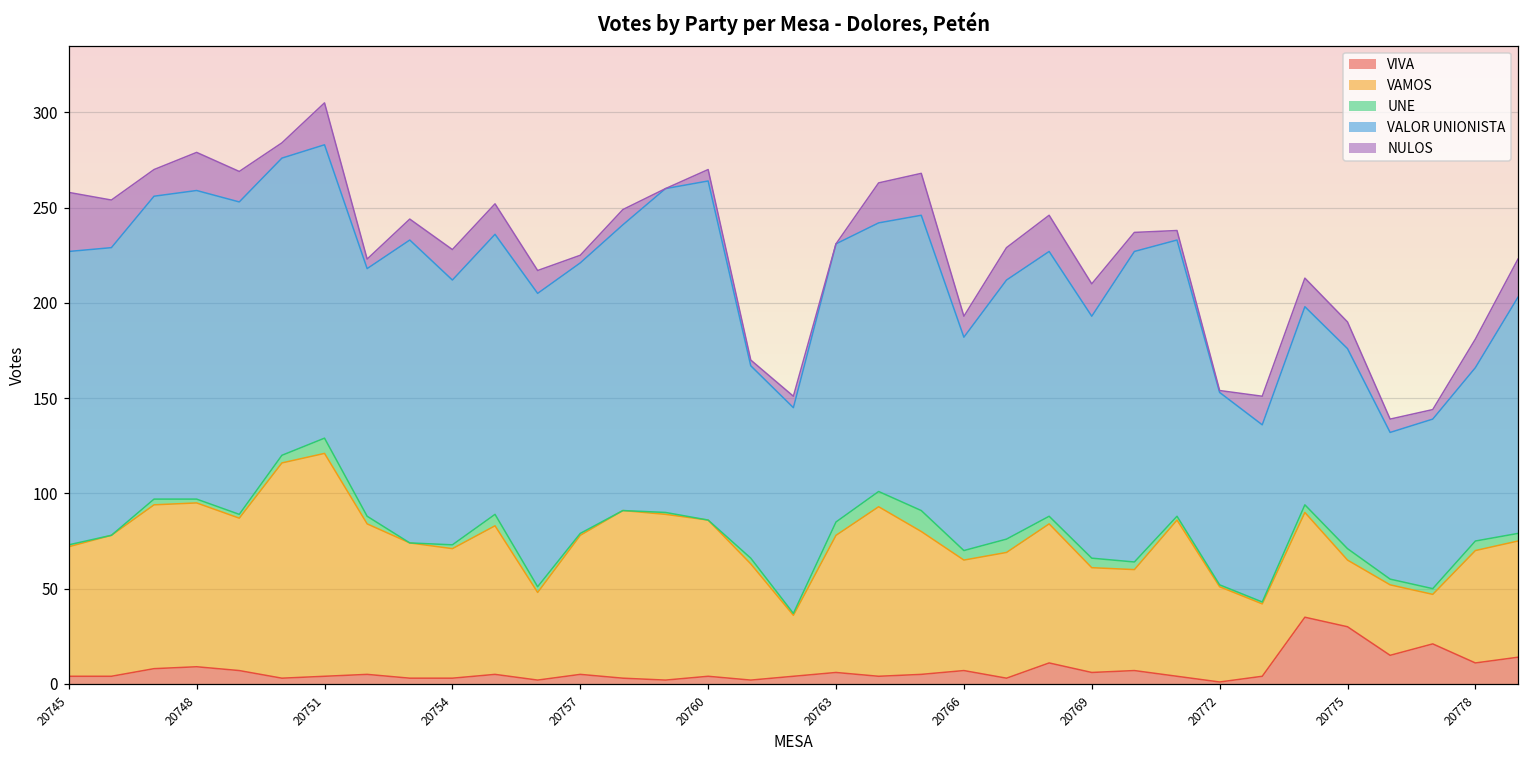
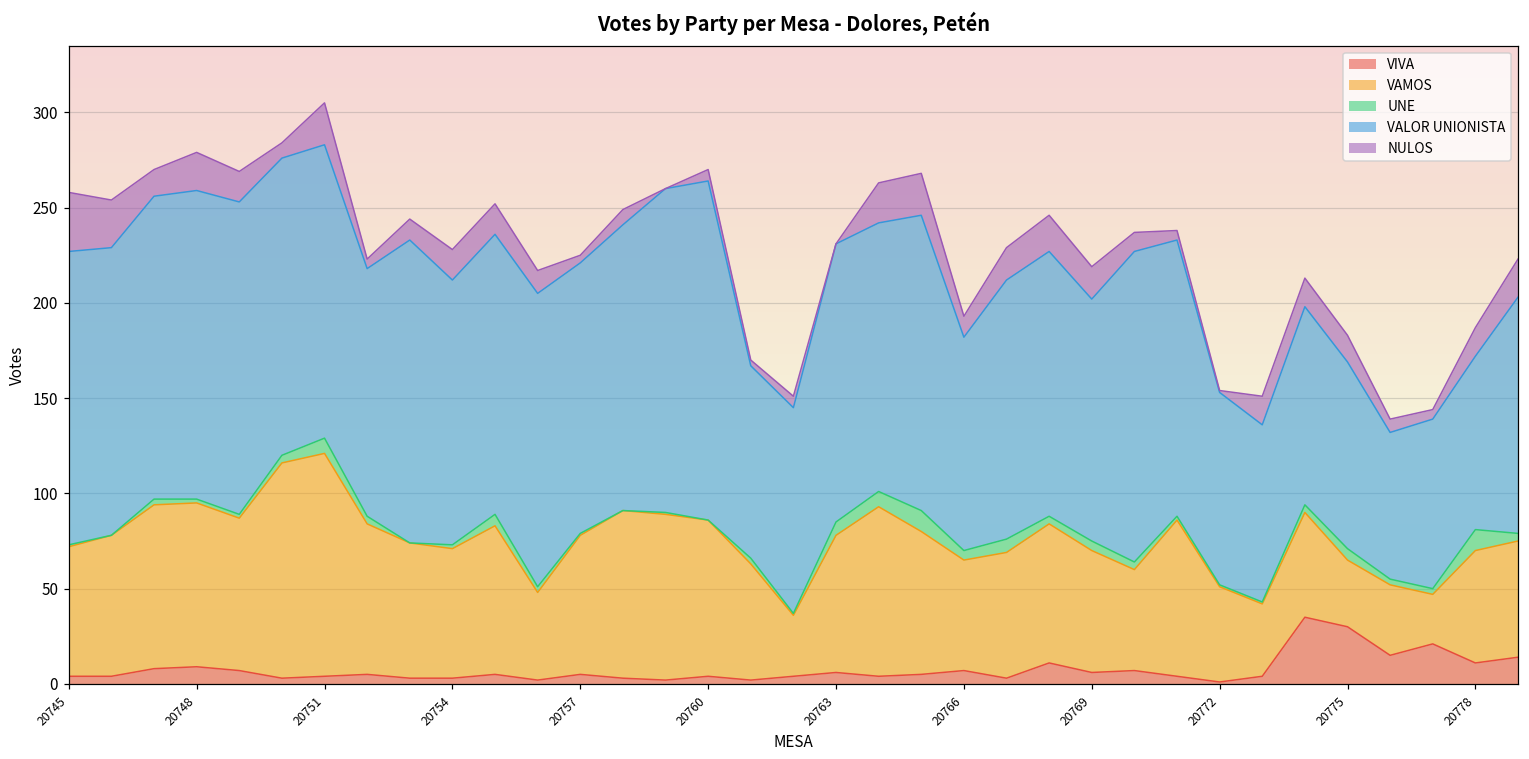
VAMOS, 20769: 55 -> 64
VALOR UNIONISTA, 20775: 105 -> 98
UNE, 20778: 5 -> 11
